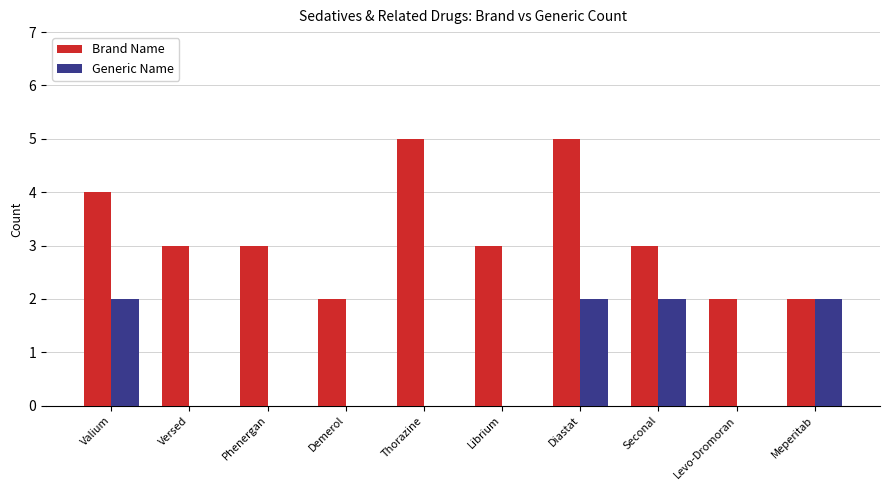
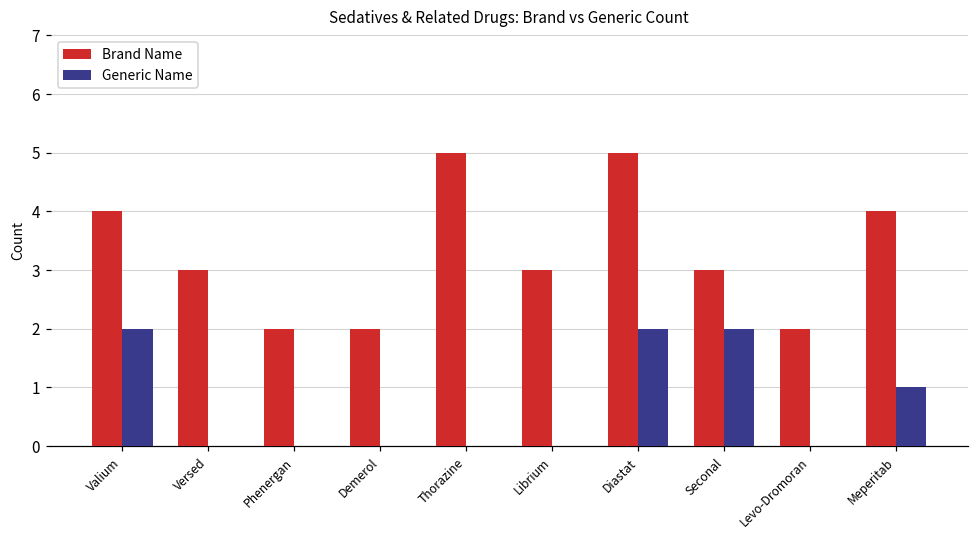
Brand Name, Phenergan: 3 -> 2
Brand Name, Meperitab: 2 -> 4
Generic Name, Meperitab: 2 -> 1
